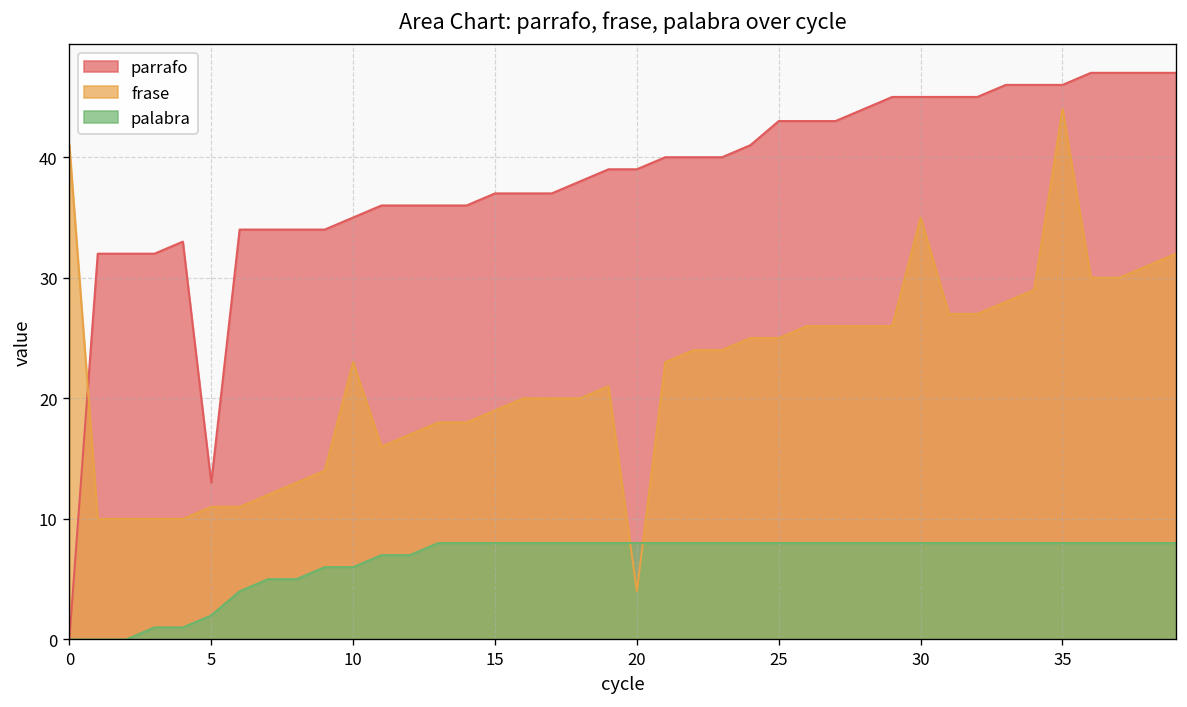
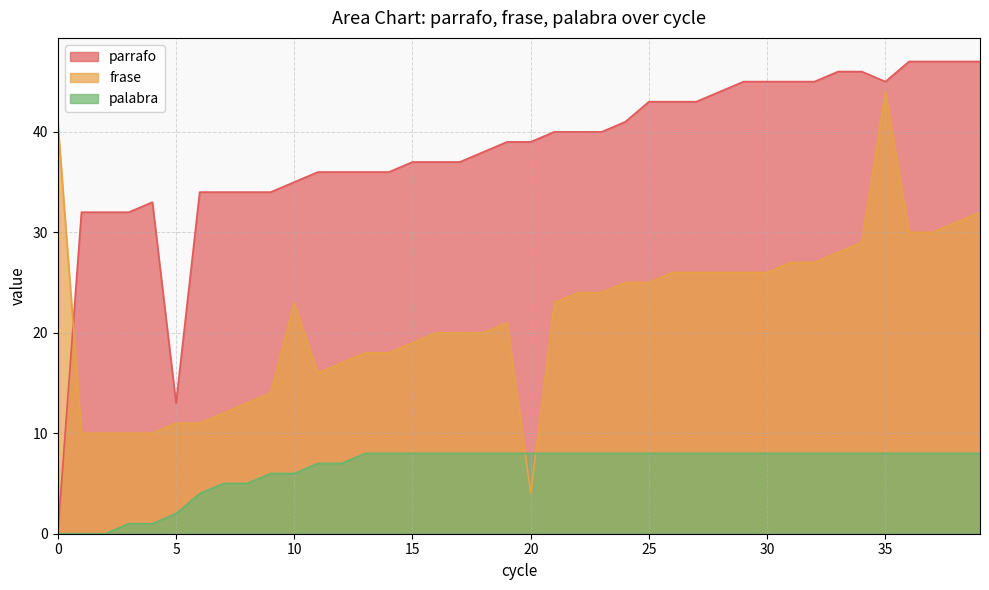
frase, 30: 35 -> 26
parrafo, 35: 46 -> 45
